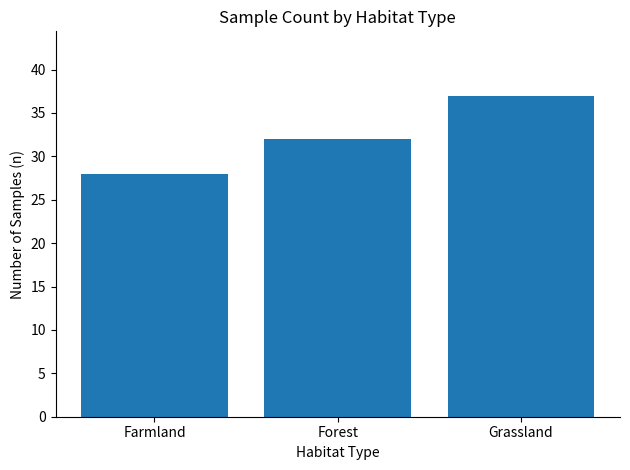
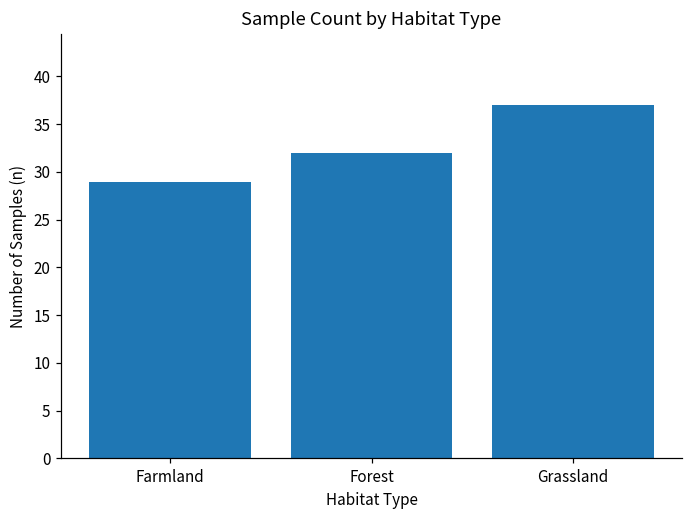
Farmland: 28 -> 29
